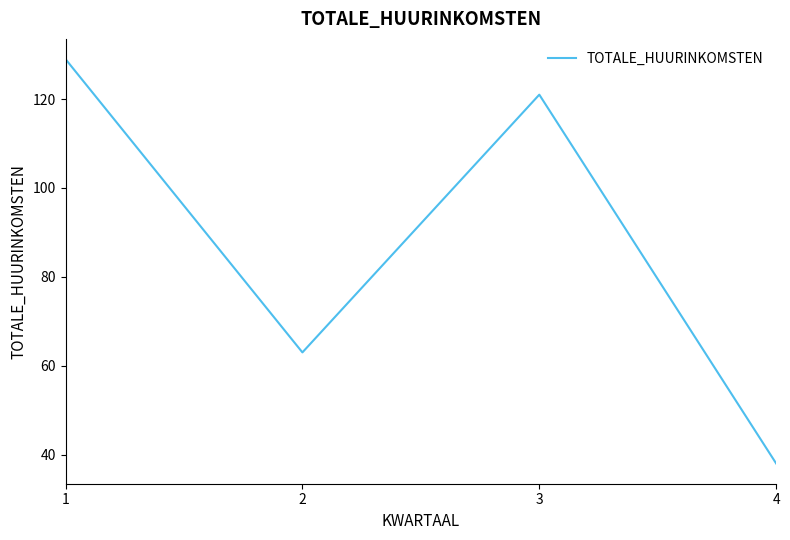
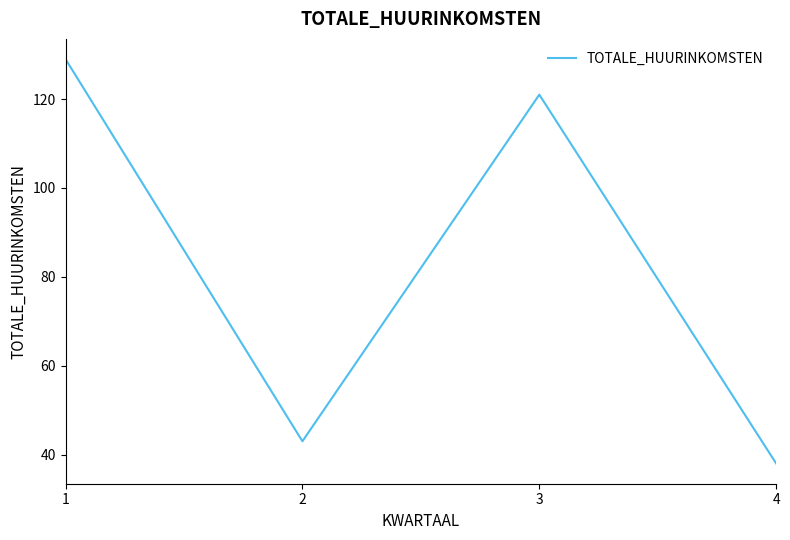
2: 63 -> 43
